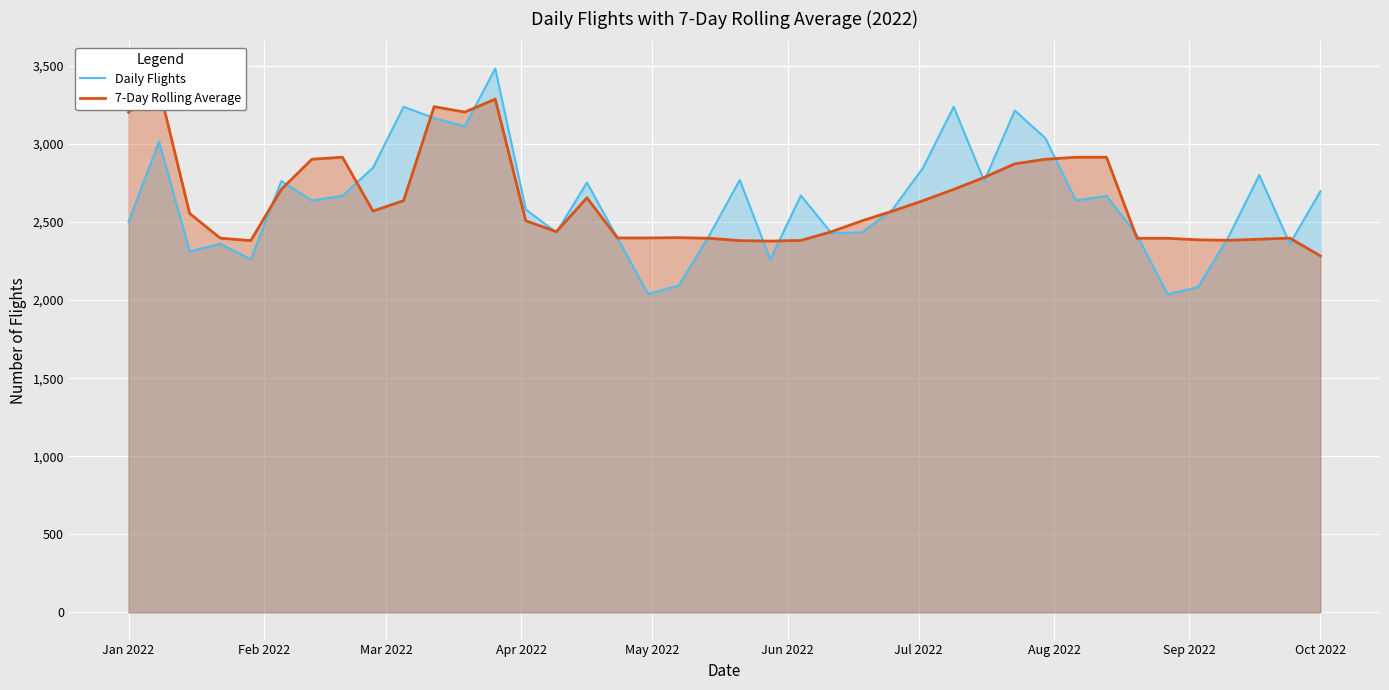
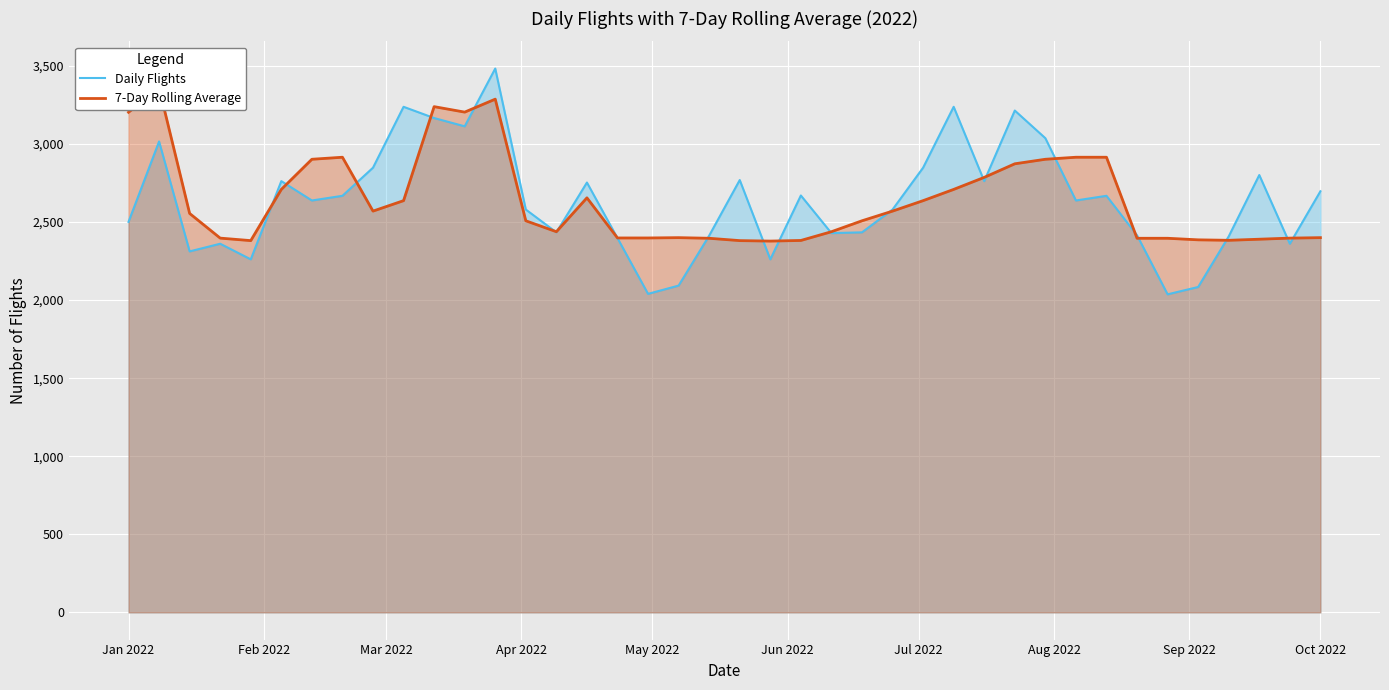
7-Day Rolling Average, Oct 2022: 2,280 -> 2,400
